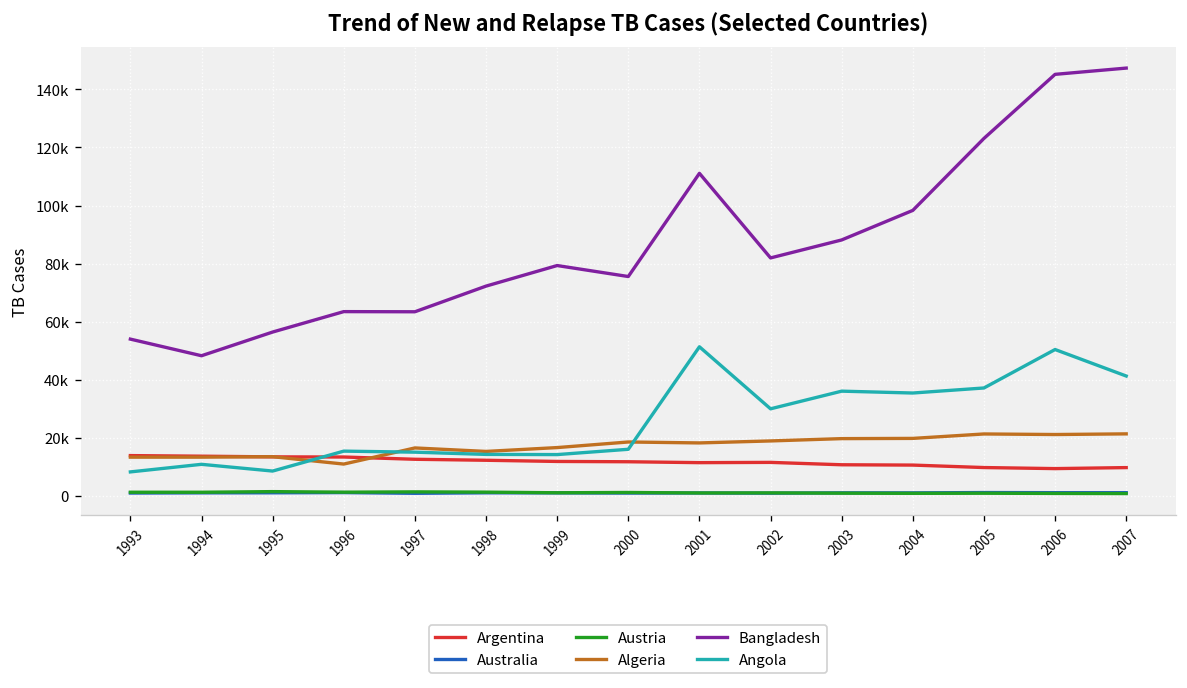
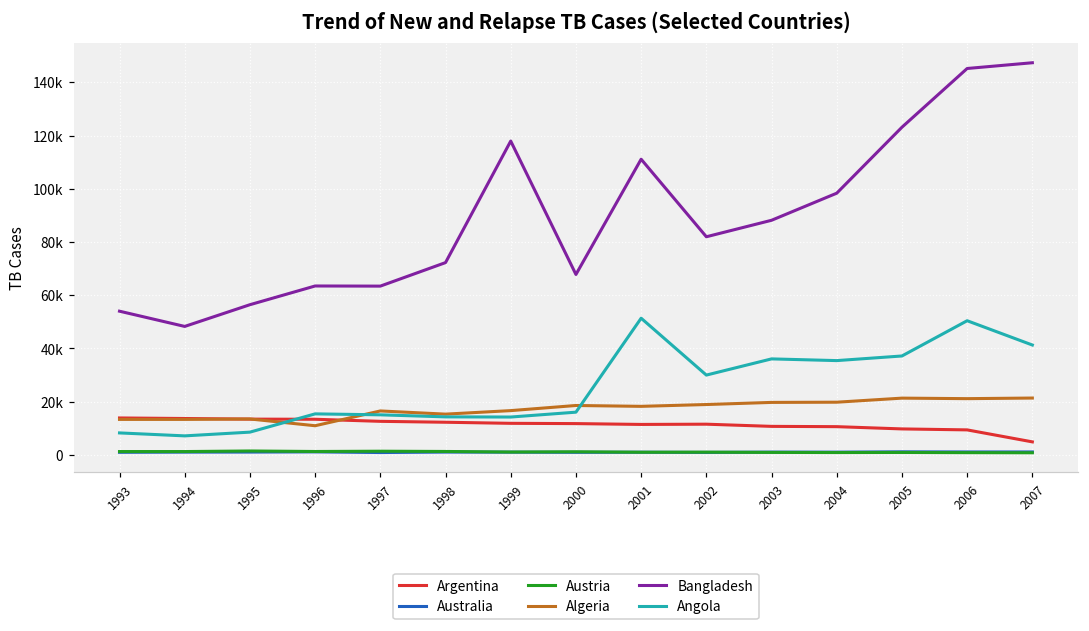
Angola, 1994: 11000 -> 7000
Bangladesh, 1999: 79000 -> 118000
Bangladesh, 2000: 76000 -> 68000
Argentina, 2007: 10000 -> 5000
